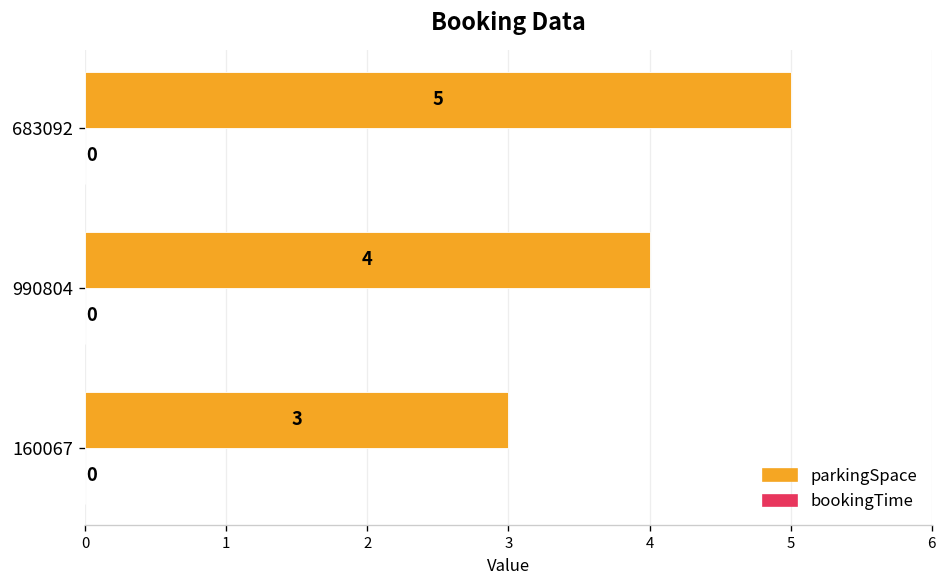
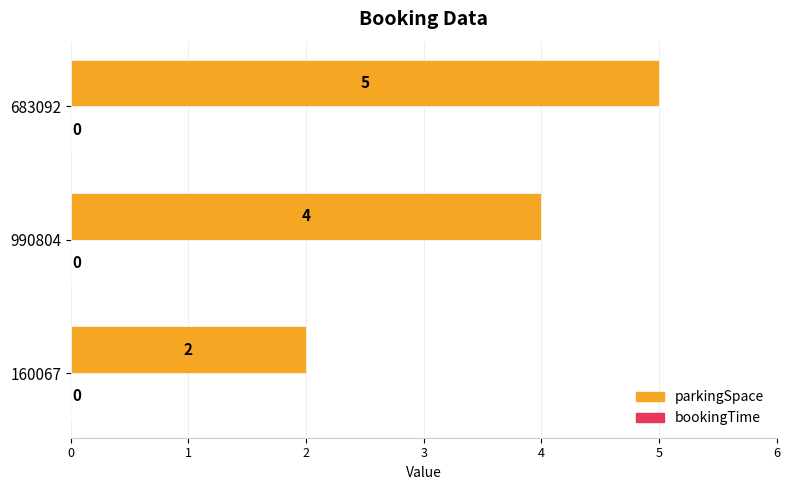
parkingSpace, 160067: 3 -> 2
